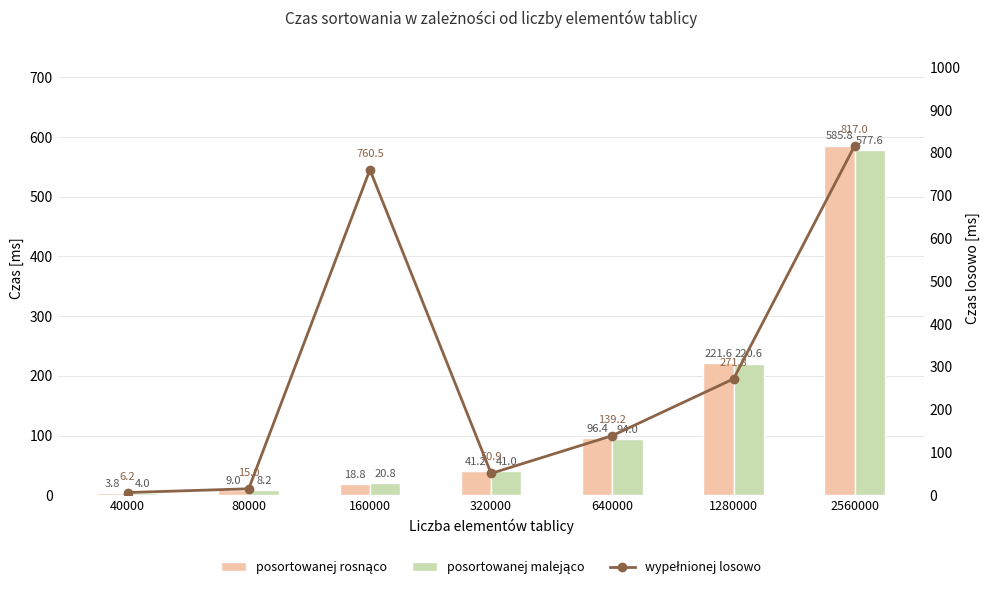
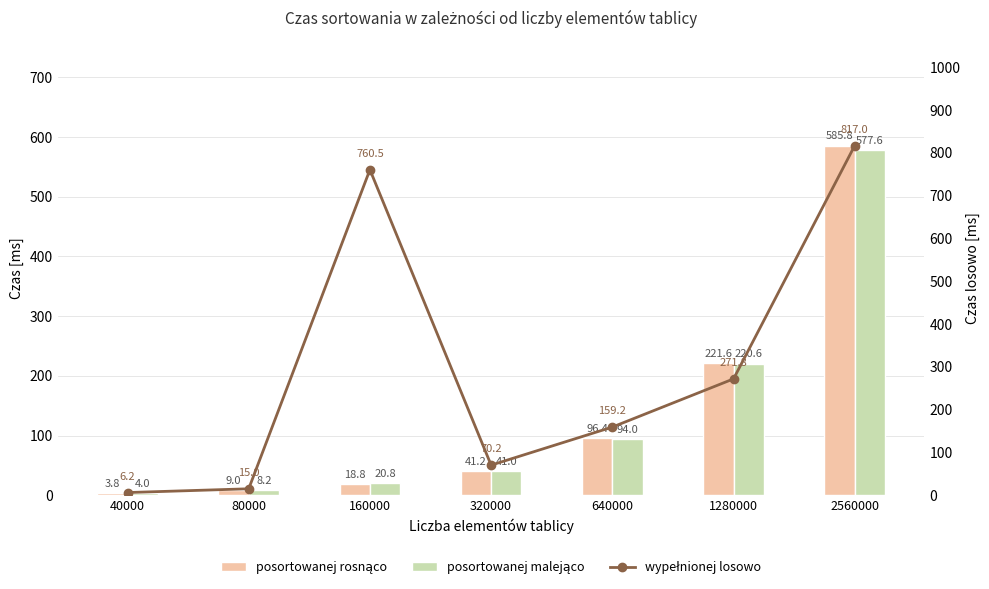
wypełnionej losowo, 320000: 50.9 -> 70.2
wypełnionej losowo, 640000: 139.2 -> 159.2
